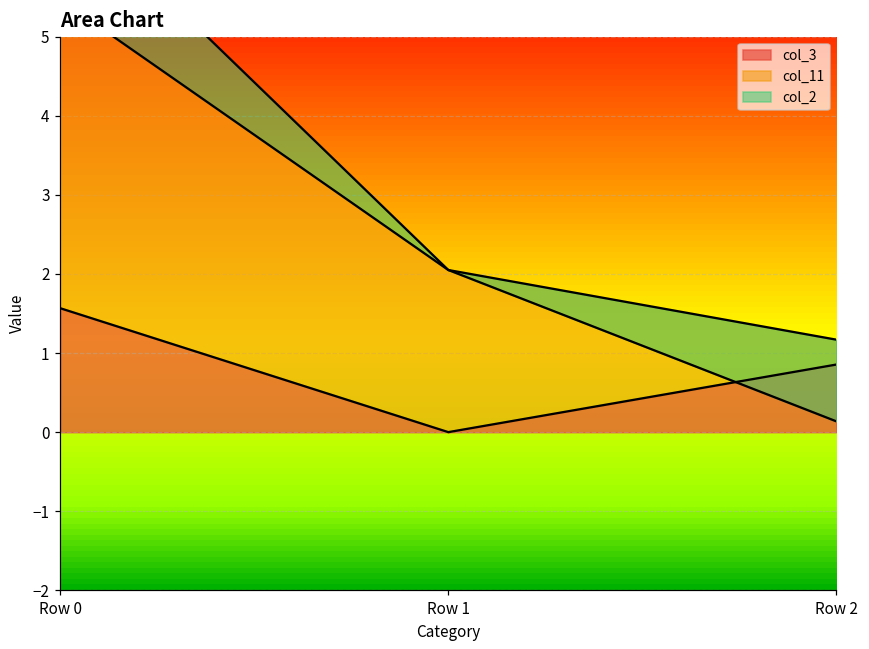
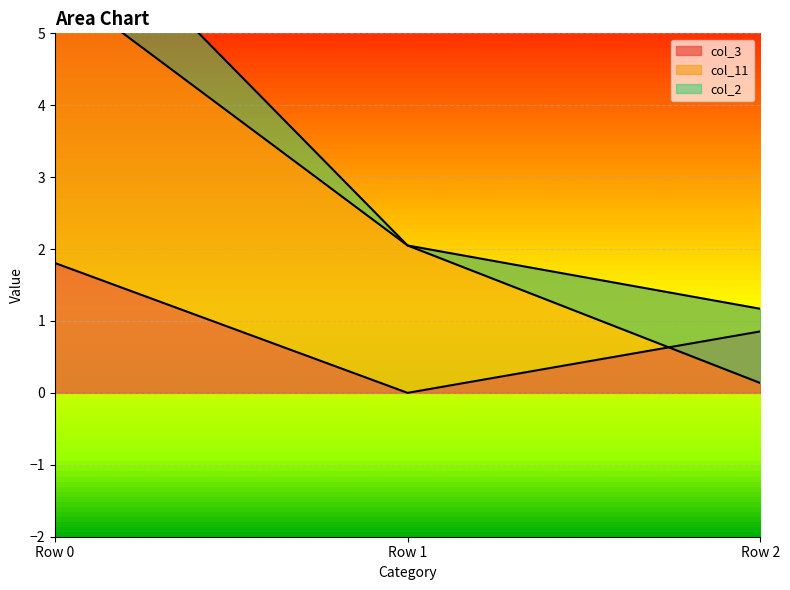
col_3, Row 0: 1.6 -> 1.8
